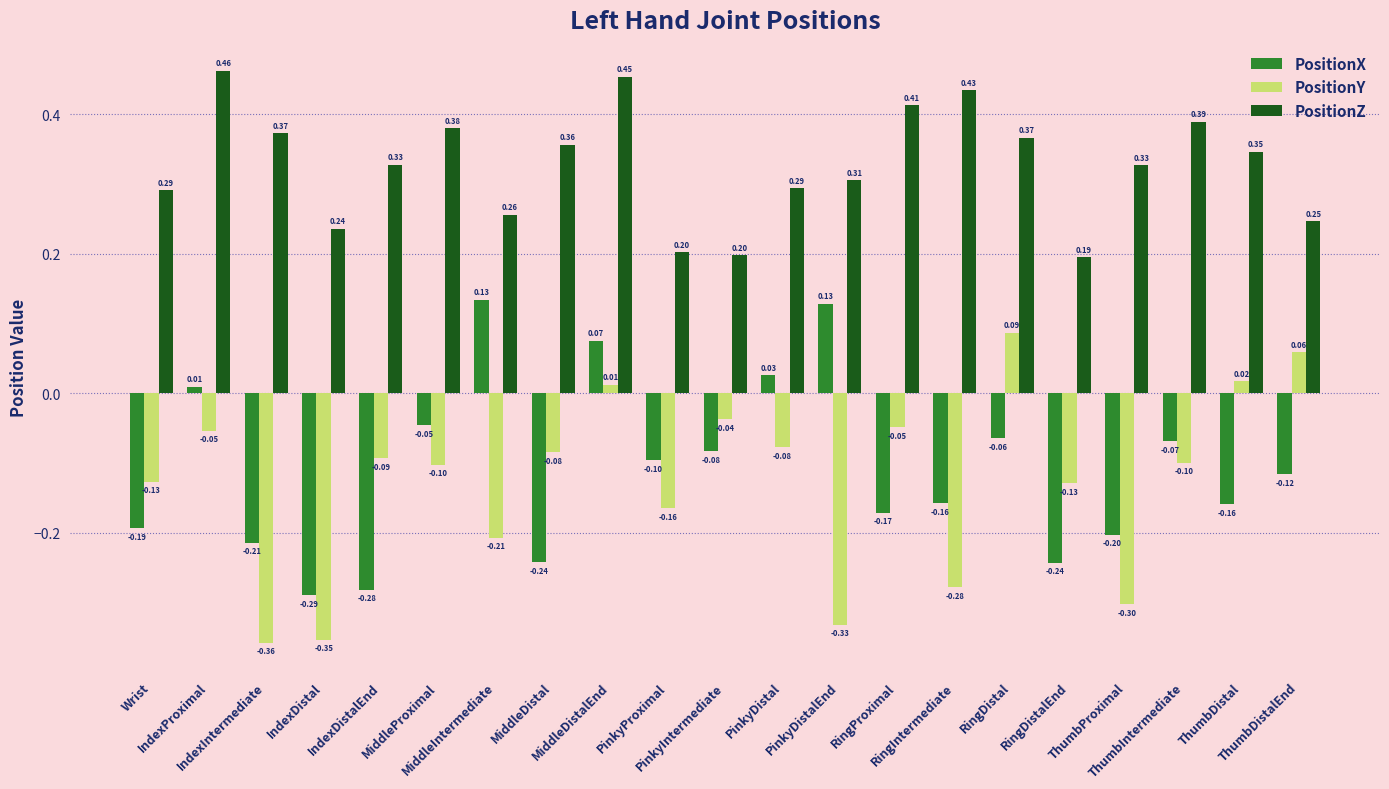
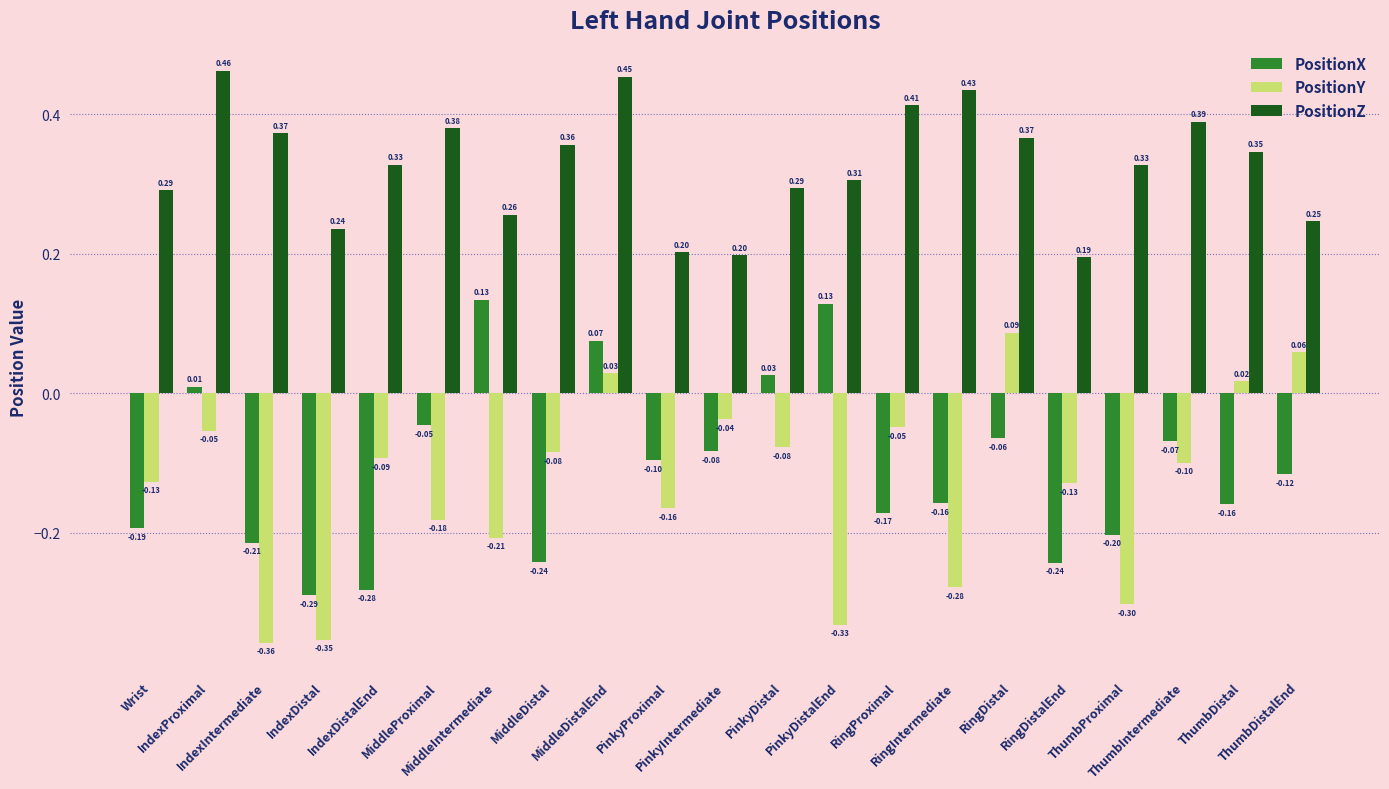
PositionY, MiddleProximal: -0.10 -> -0.18
PositionY, MiddleDistalEnd: 0.01 -> 0.03
